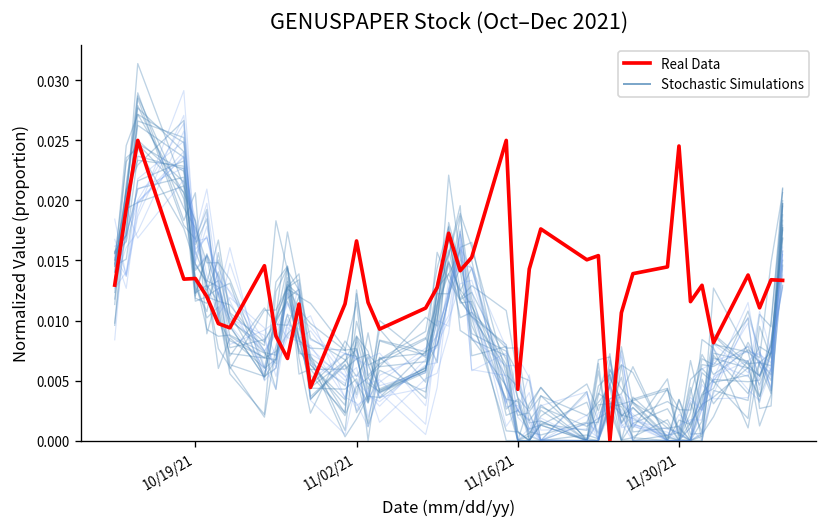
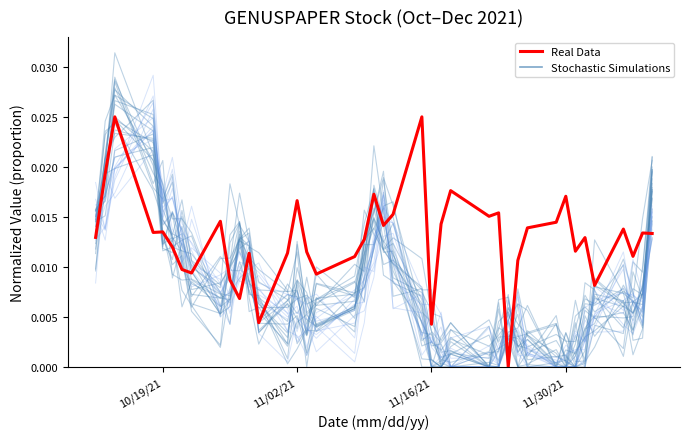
Real Data, 11/30/21: 0.0245 -> 0.0171
